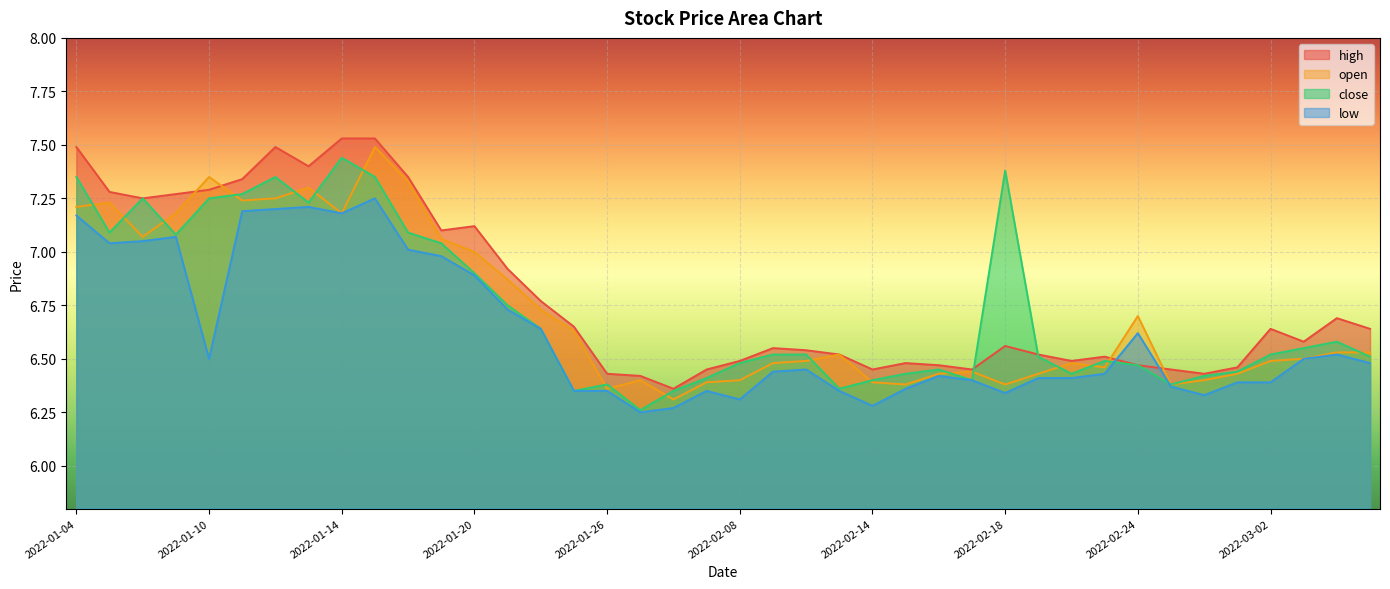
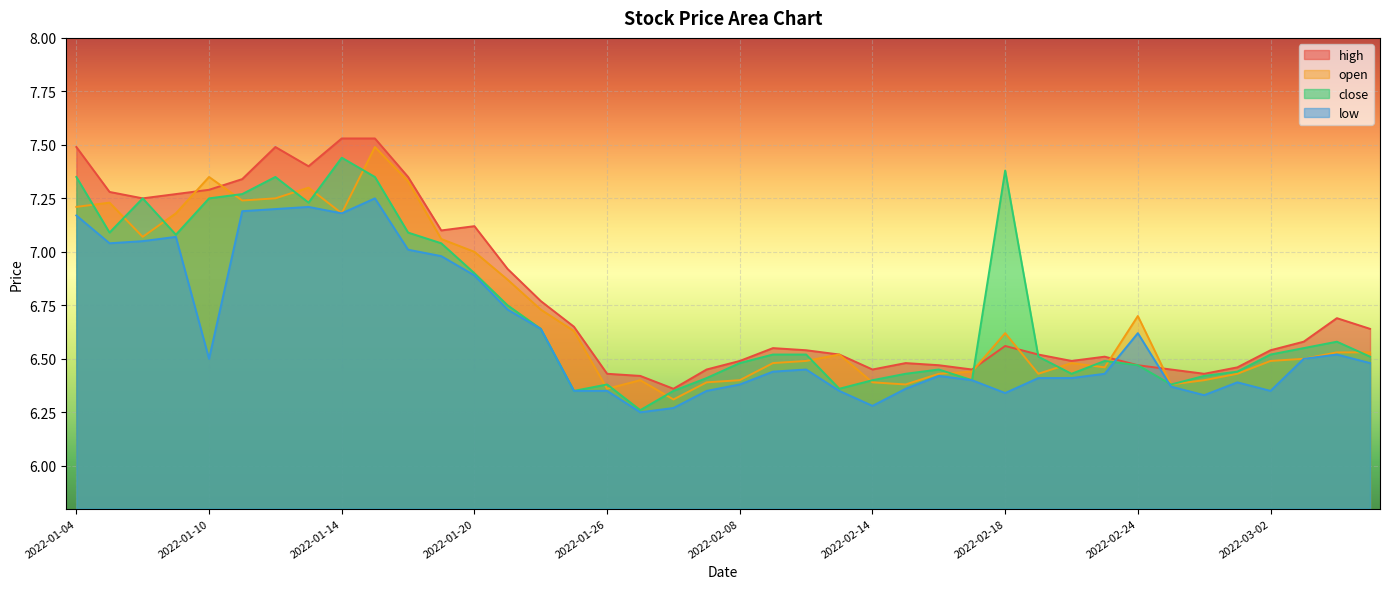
low, 2022-02-08: 6.31 -> 6.38
open, 2022-02-18: 6.38 -> 6.62
high, 2022-03-02: 6.64 -> 6.54
low, 2022-03-02: 6.39 -> 6.35
